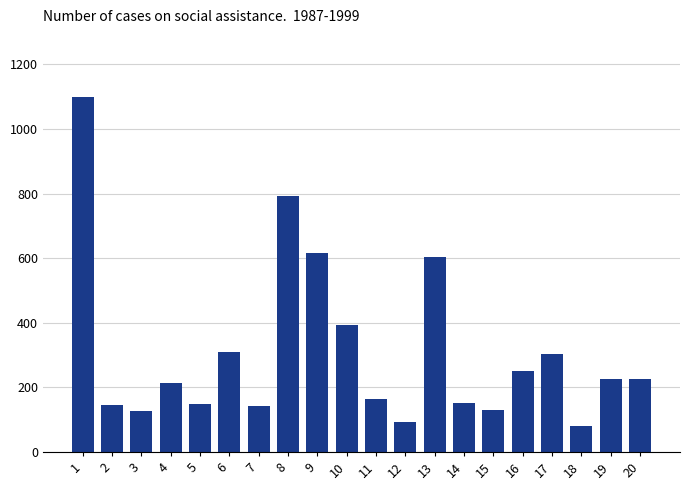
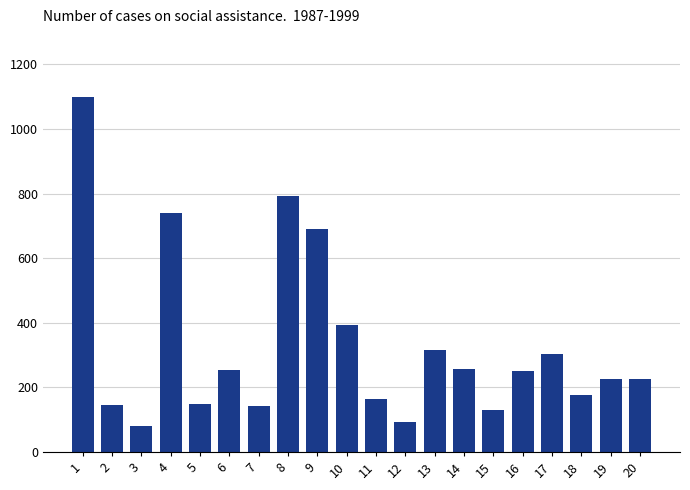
3: 130 -> 80
4: 210 -> 740
6: 310 -> 250
9: 620 -> 690
13: 600 -> 320
14: 150 -> 260
18: 80 -> 180
